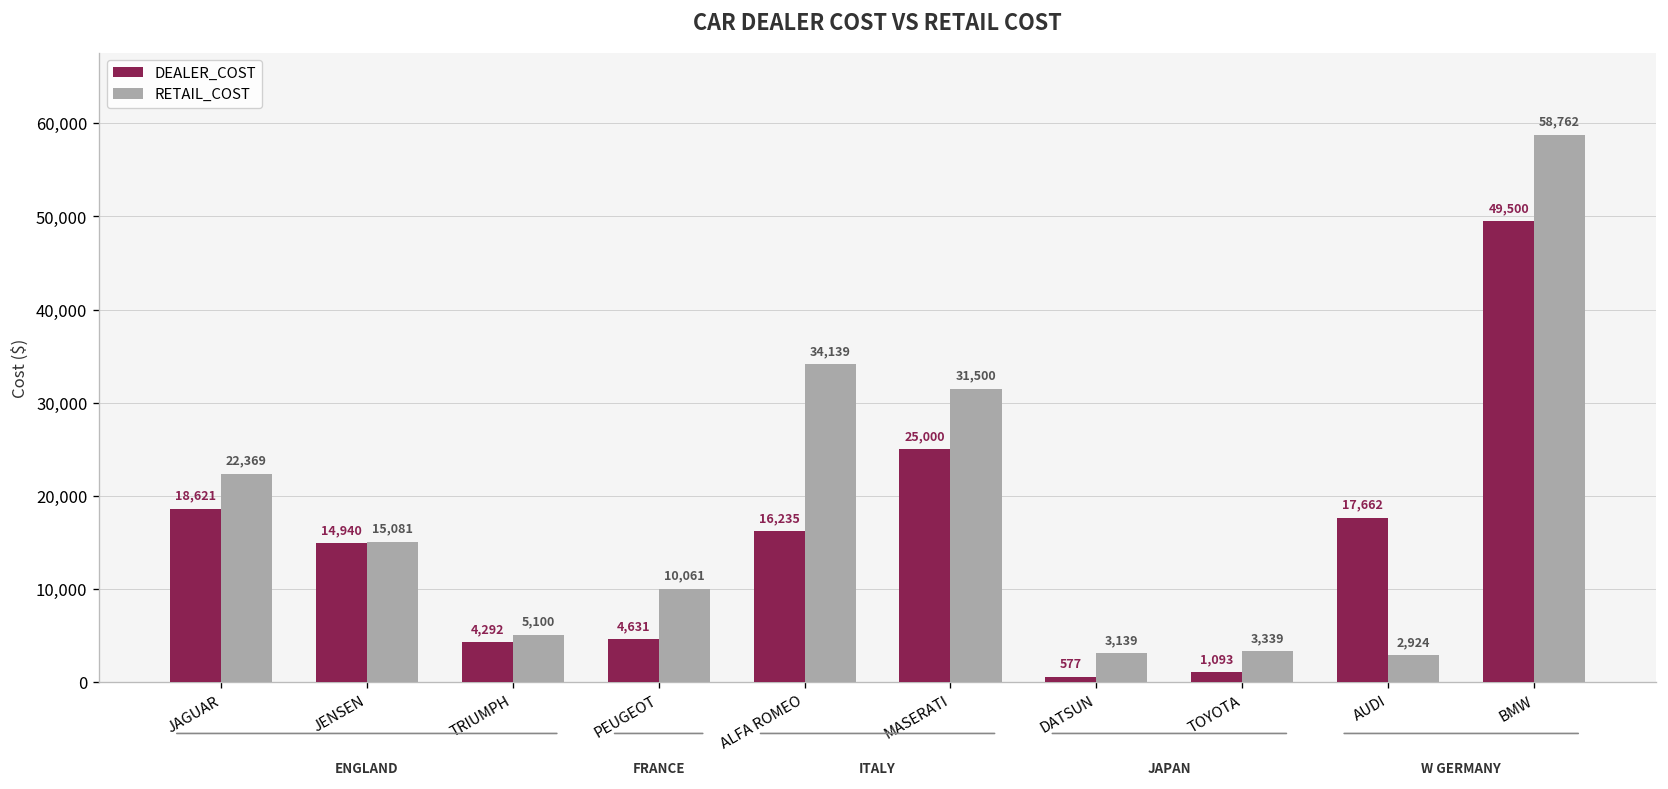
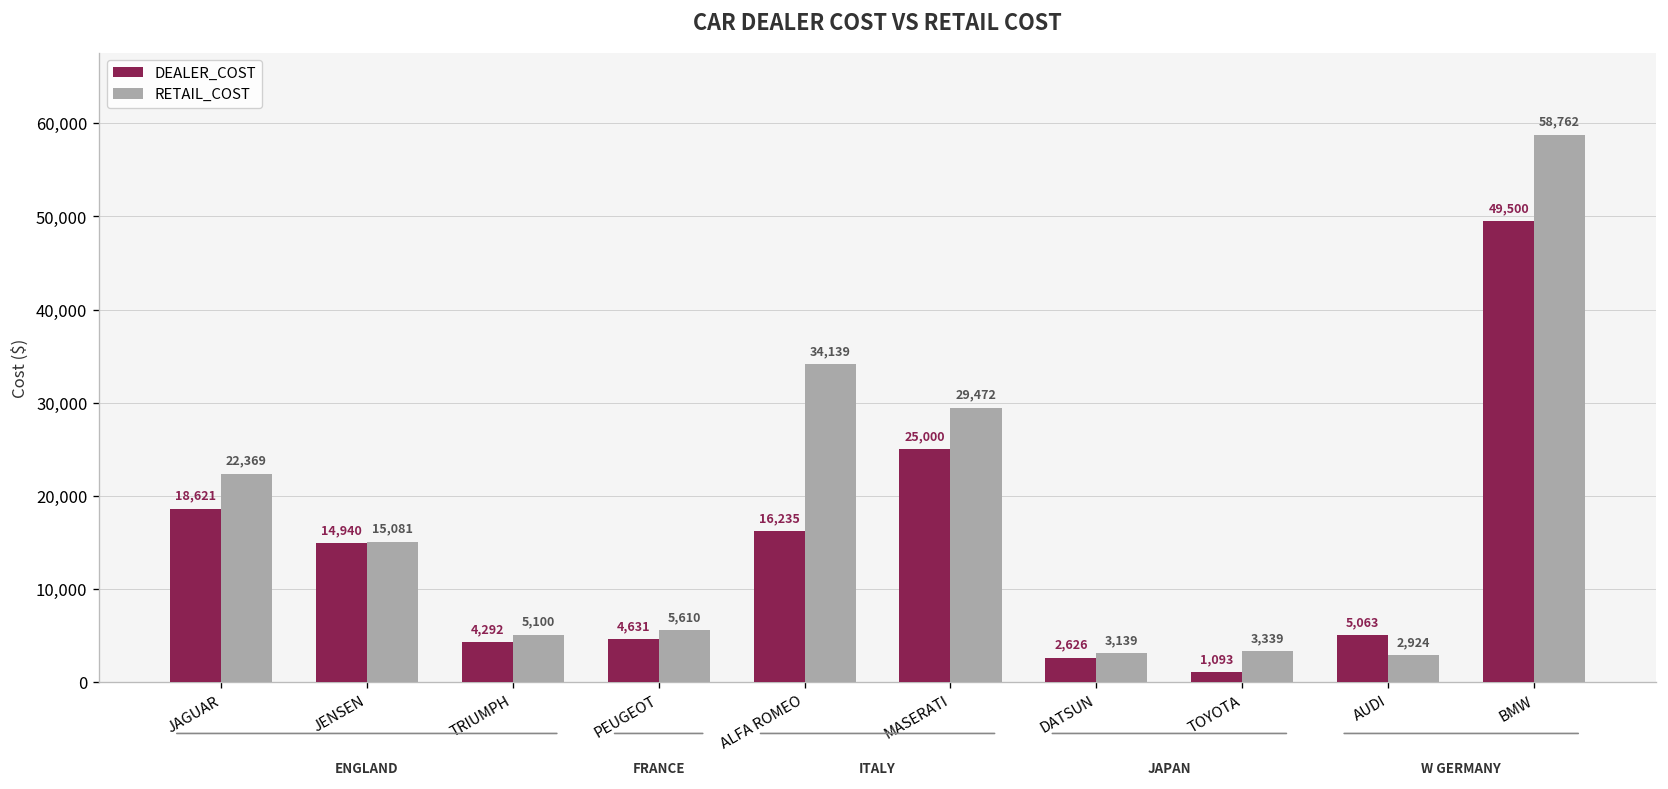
RETAIL_COST, PEUGEOT: 10,061 -> 5,610
RETAIL_COST, MASERATI: 31,500 -> 29,472
DEALER_COST, DATSUN: 577 -> 2,626
DEALER_COST, AUDI: 17,662 -> 5,063
